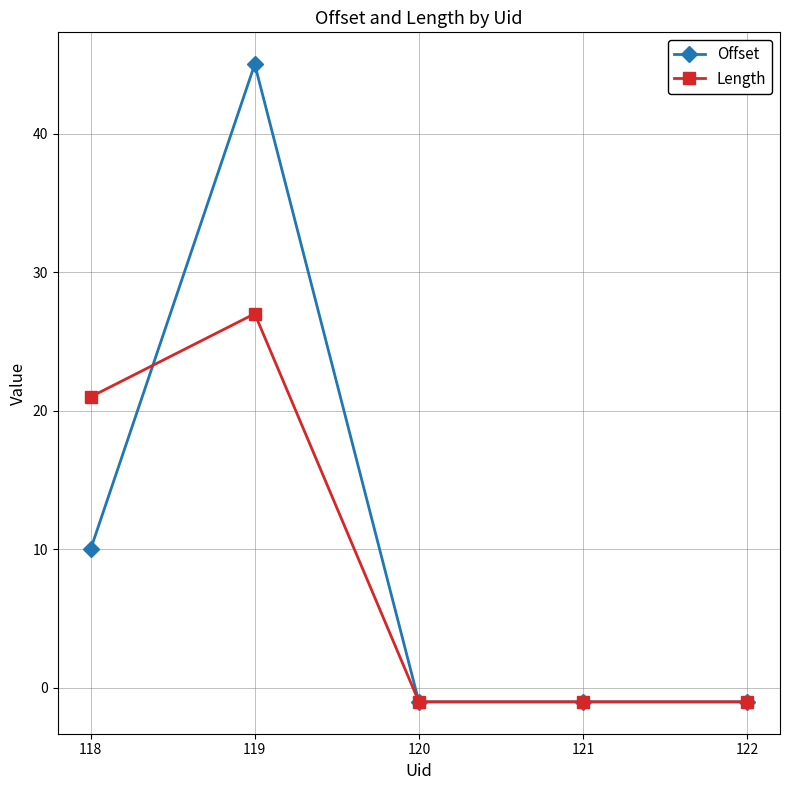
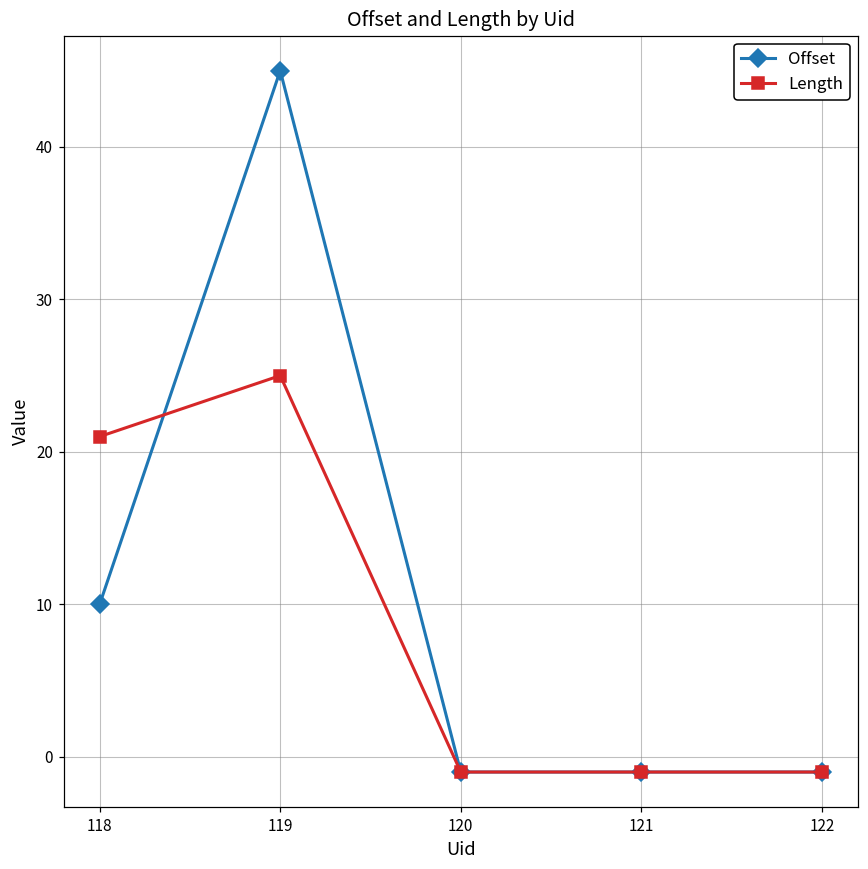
Length, 119: 27 -> 25
